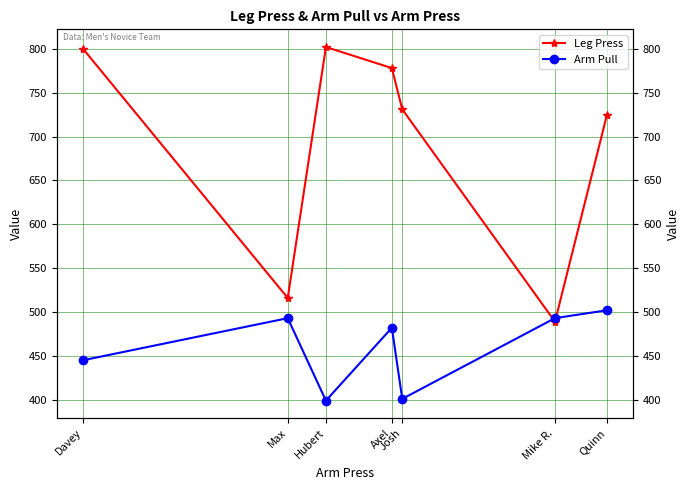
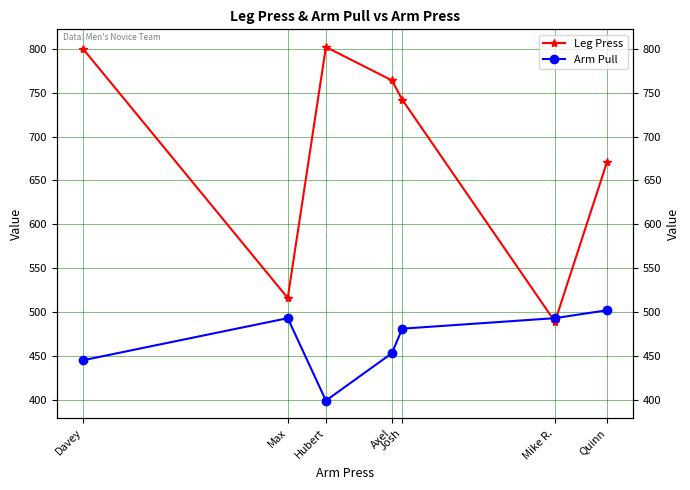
Leg Press, Axel: 780 -> 760
Arm Pull, Axel: 480 -> 450
Leg Press, Josh: 730 -> 740
Arm Pull, Josh: 400 -> 480
Leg Press, Quinn: 730 -> 670
